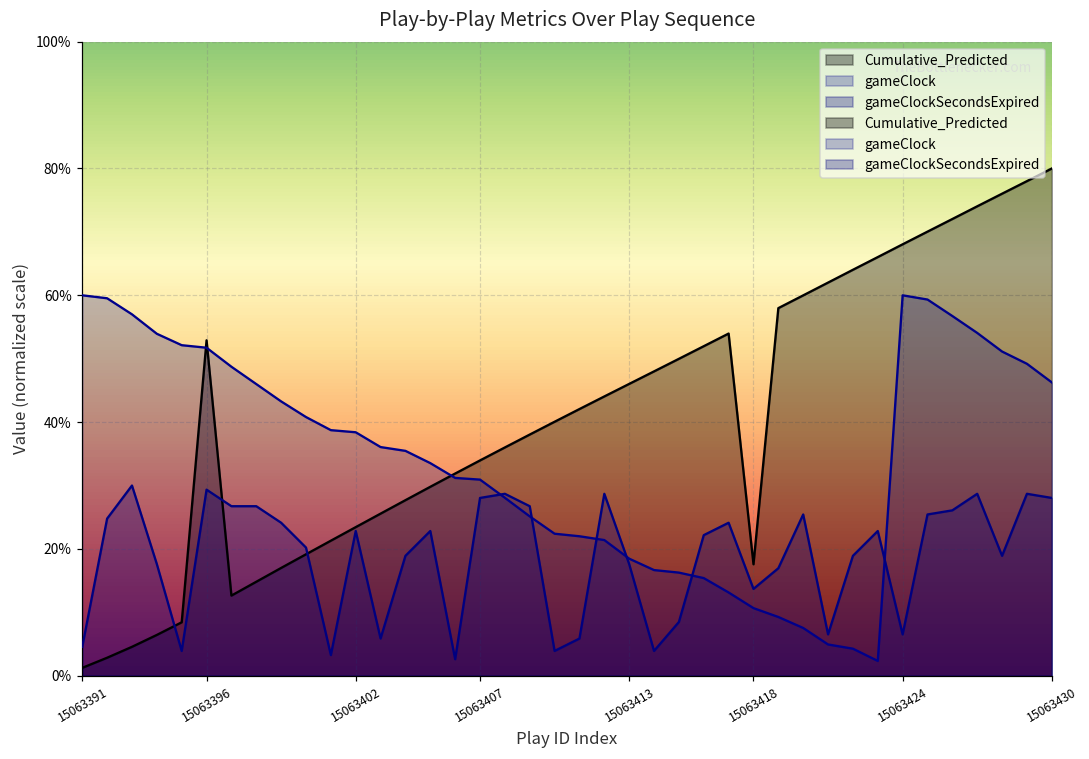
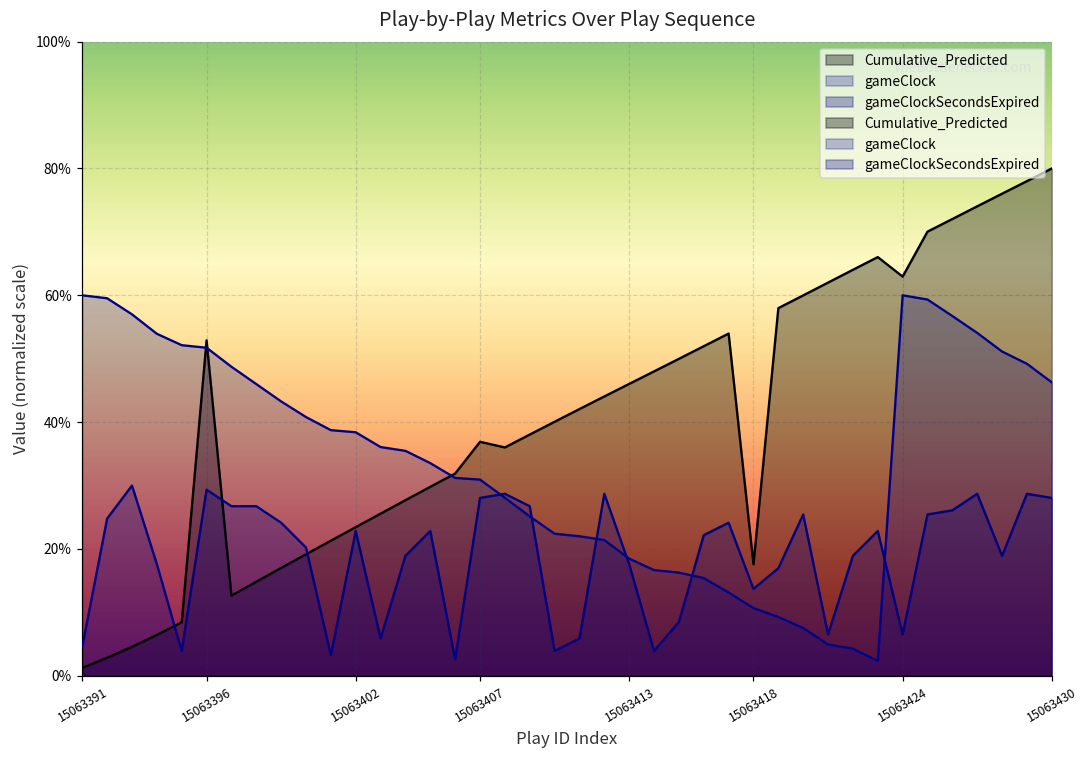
Cumulative_Predicted, 15063407: 34% -> 37%
Cumulative_Predicted, 15063424: 68% -> 63%
